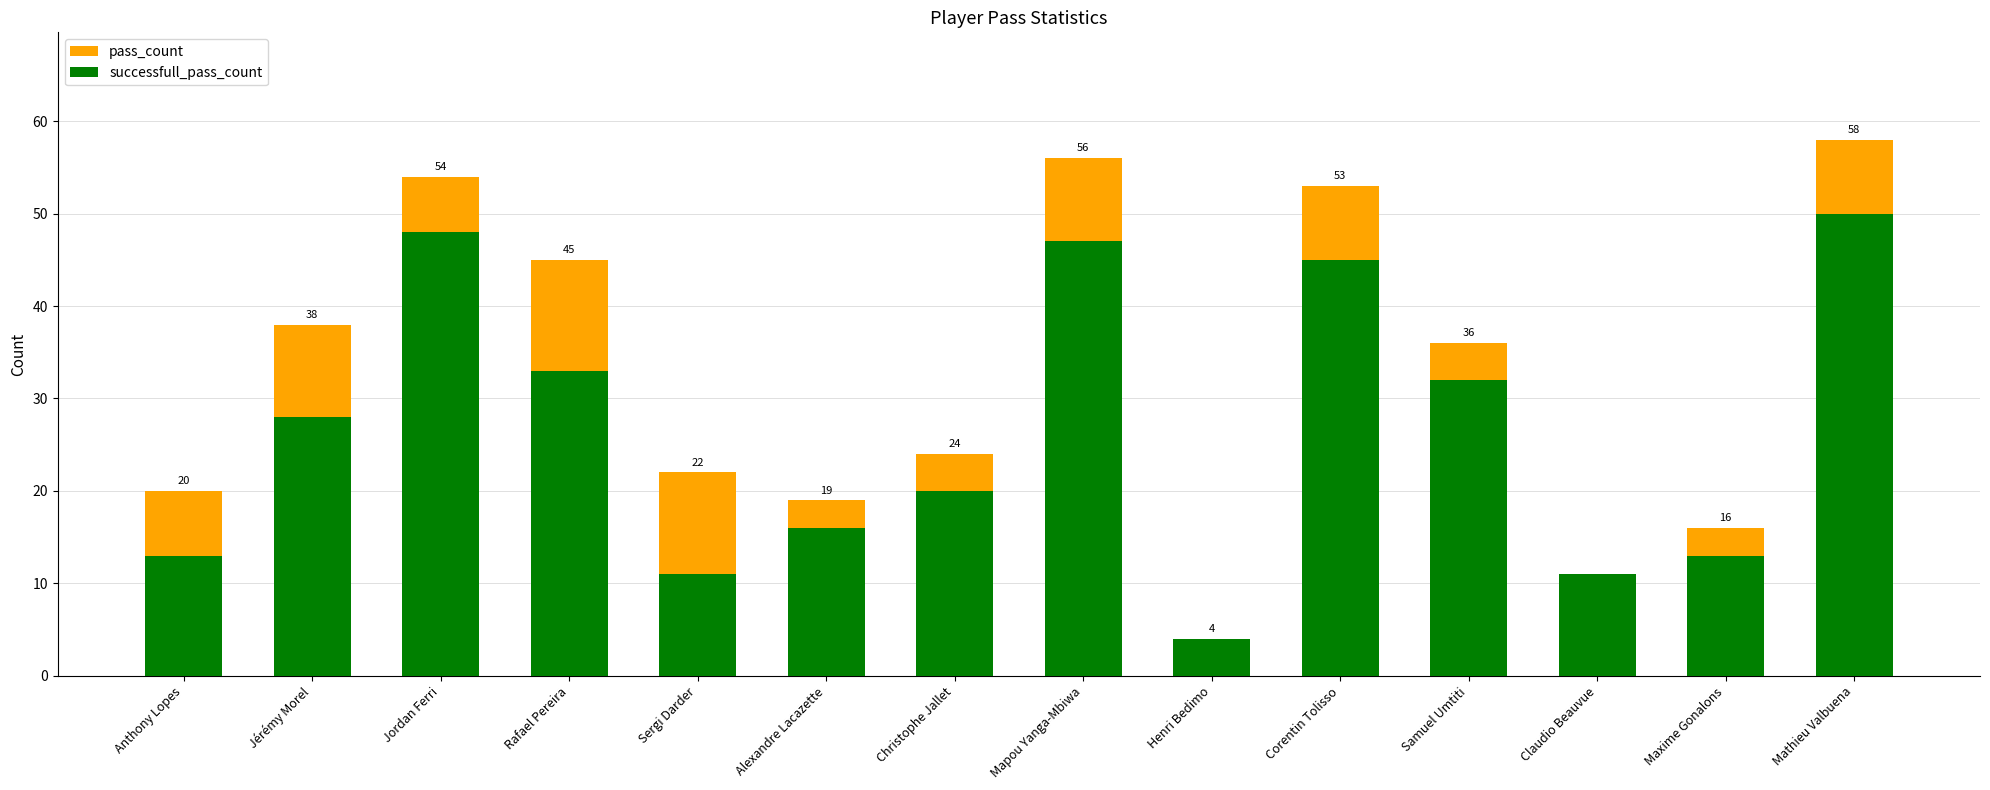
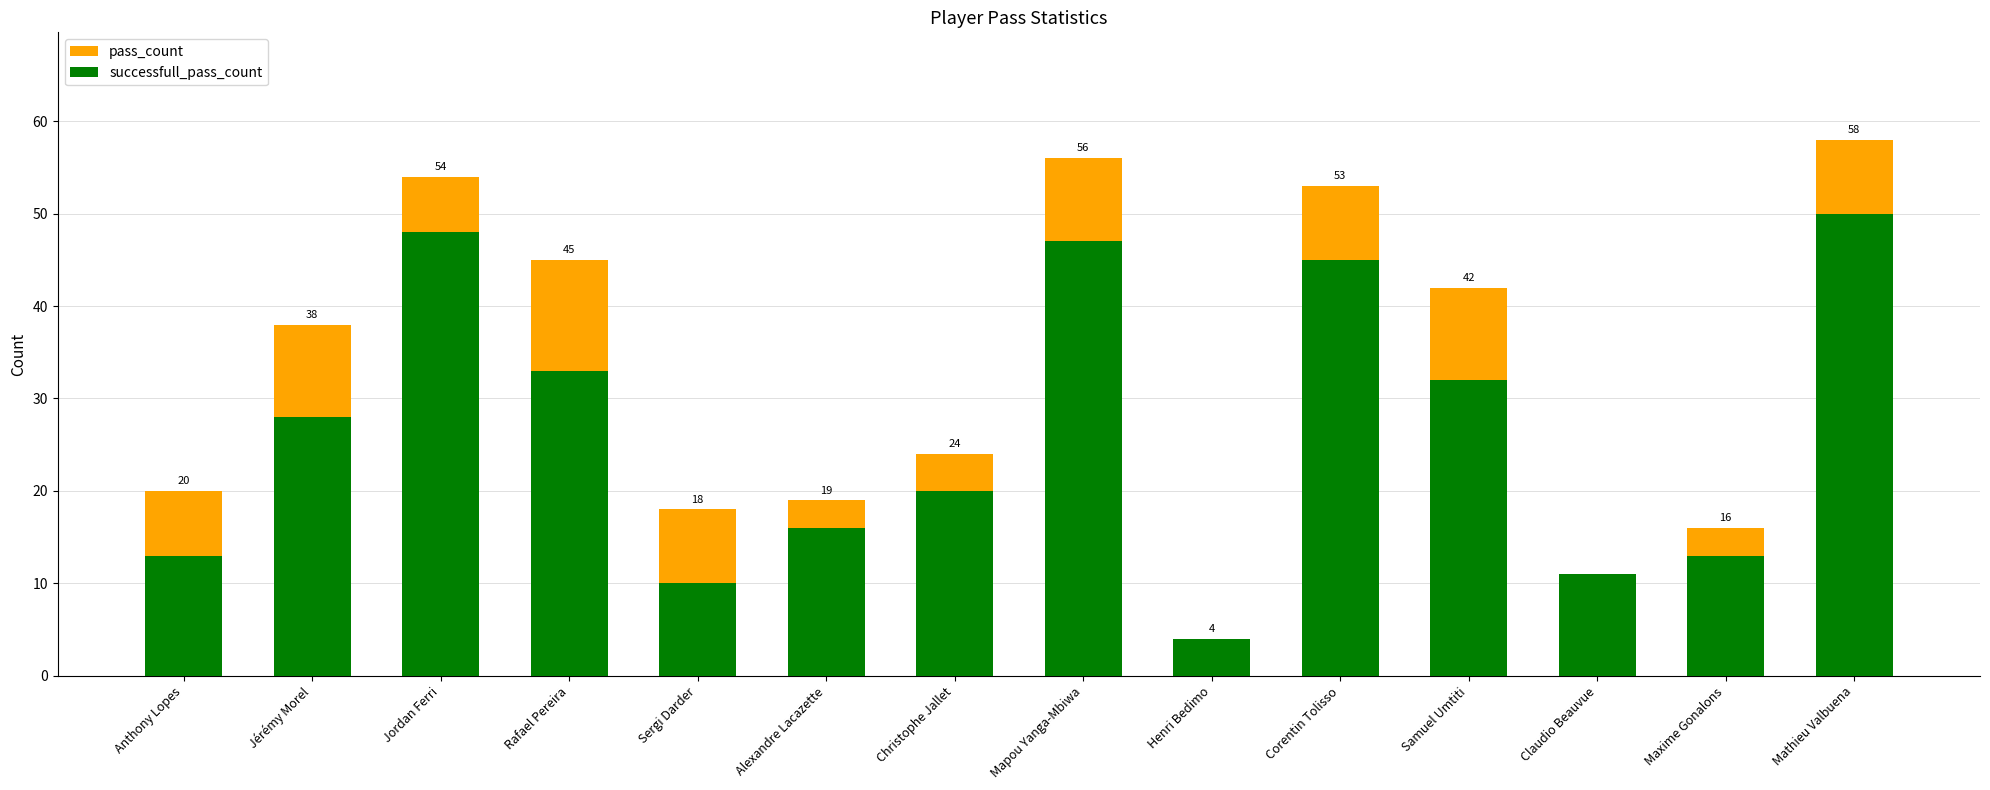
pass_count, Sergi Darder: 22 -> 18
successfull_pass_count, Sergi Darder: 11 -> 10
pass_count, Samuel Umtiti: 36 -> 42
